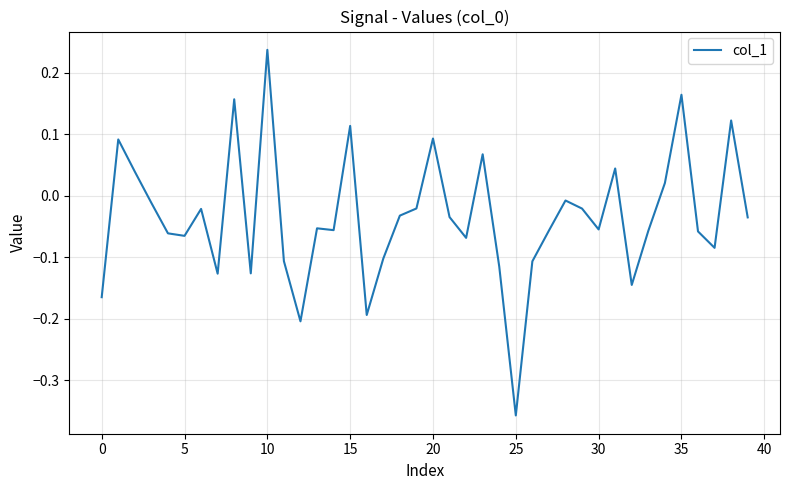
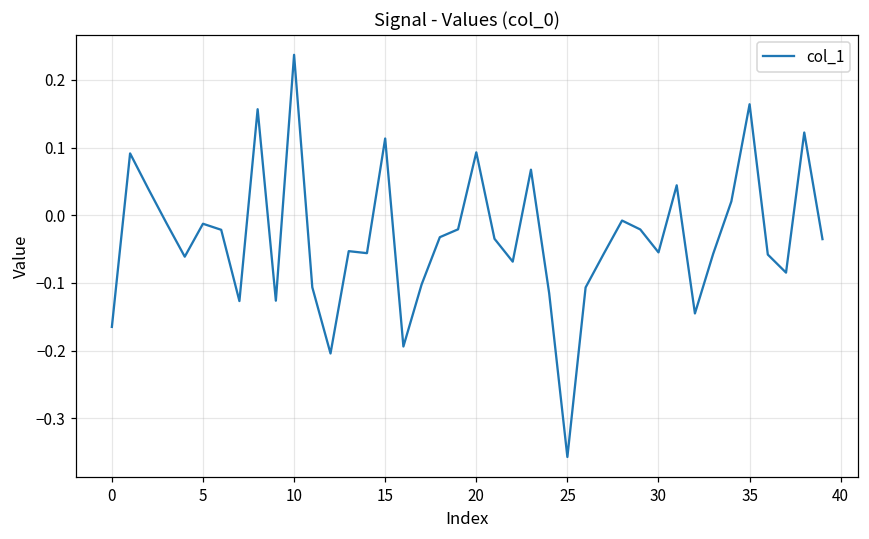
5: -0.07 -> -0.01
